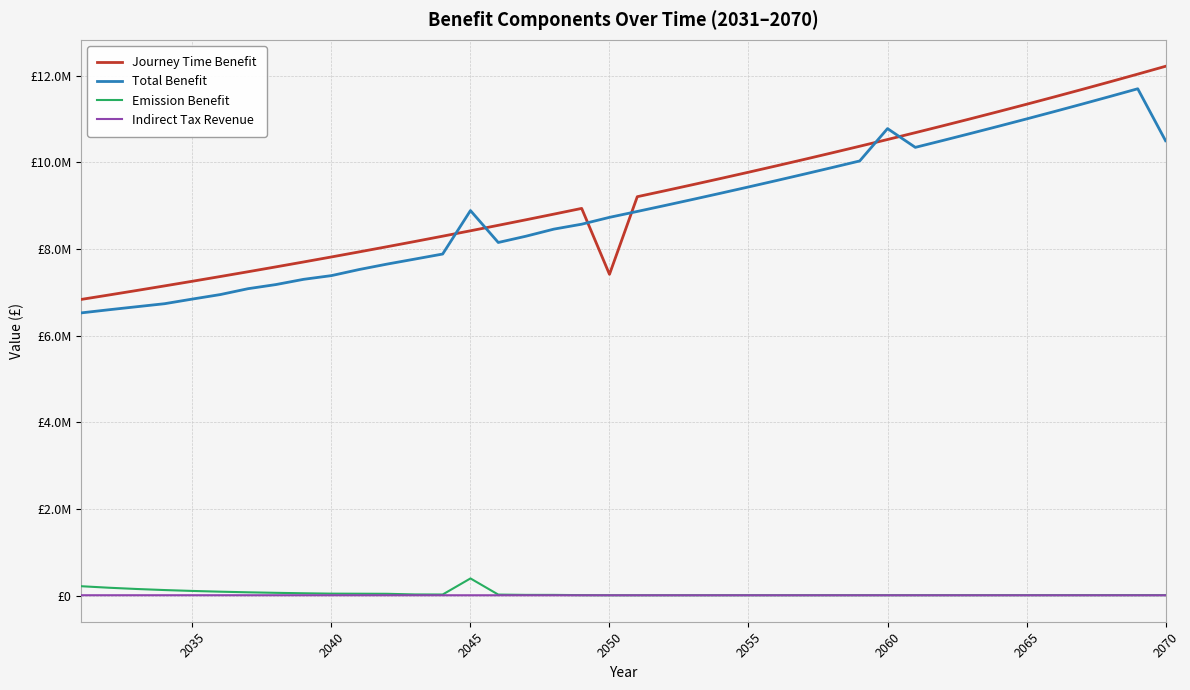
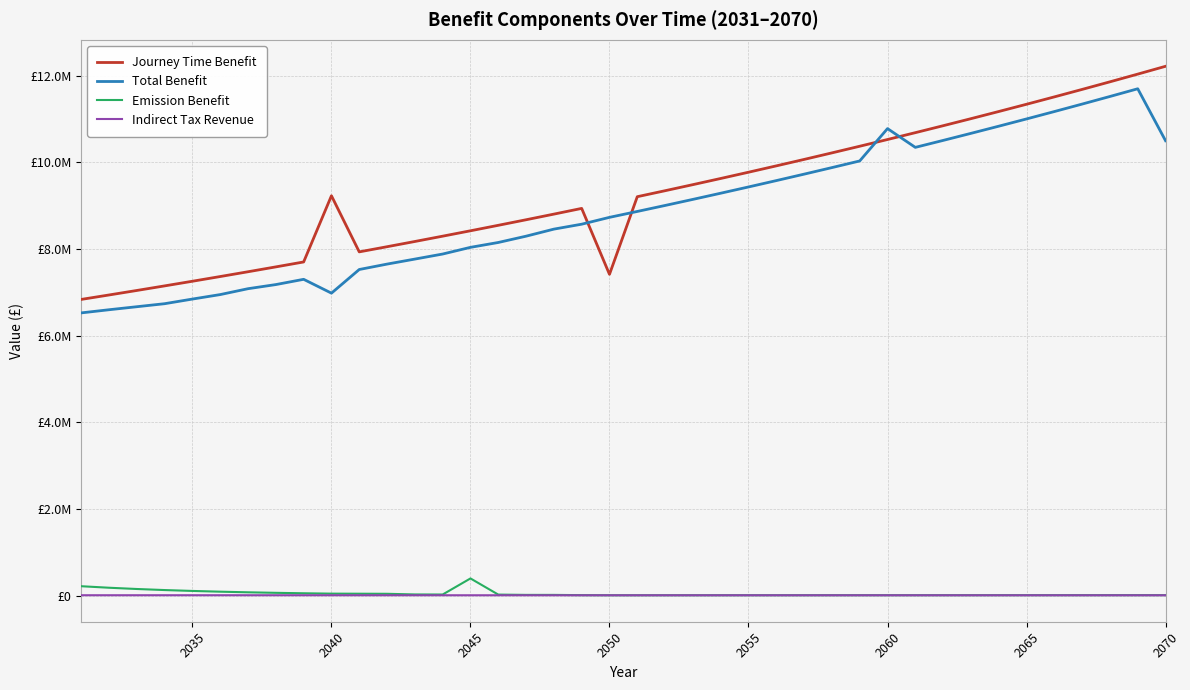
Journey Time Benefit, 2040: £7800000 -> £9200000
Total Benefit, 2040: £7400000 -> £7000000
Total Benefit, 2045: £8900000 -> £8000000
